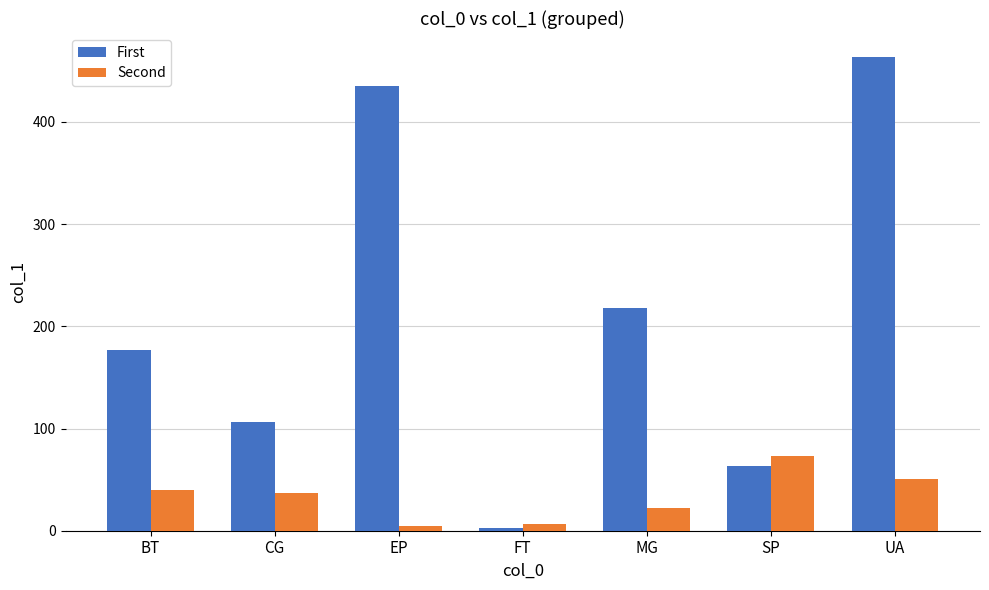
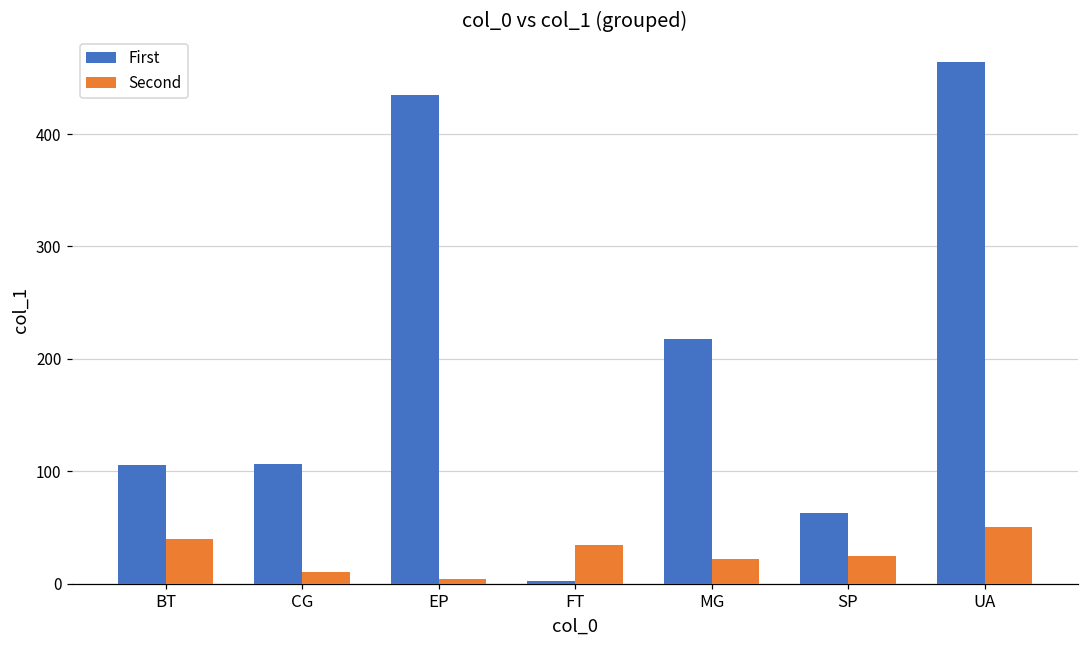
First, BT: 177 -> 106
Second, CG: 37 -> 11
Second, FT: 7 -> 35
Second, SP: 73 -> 25
